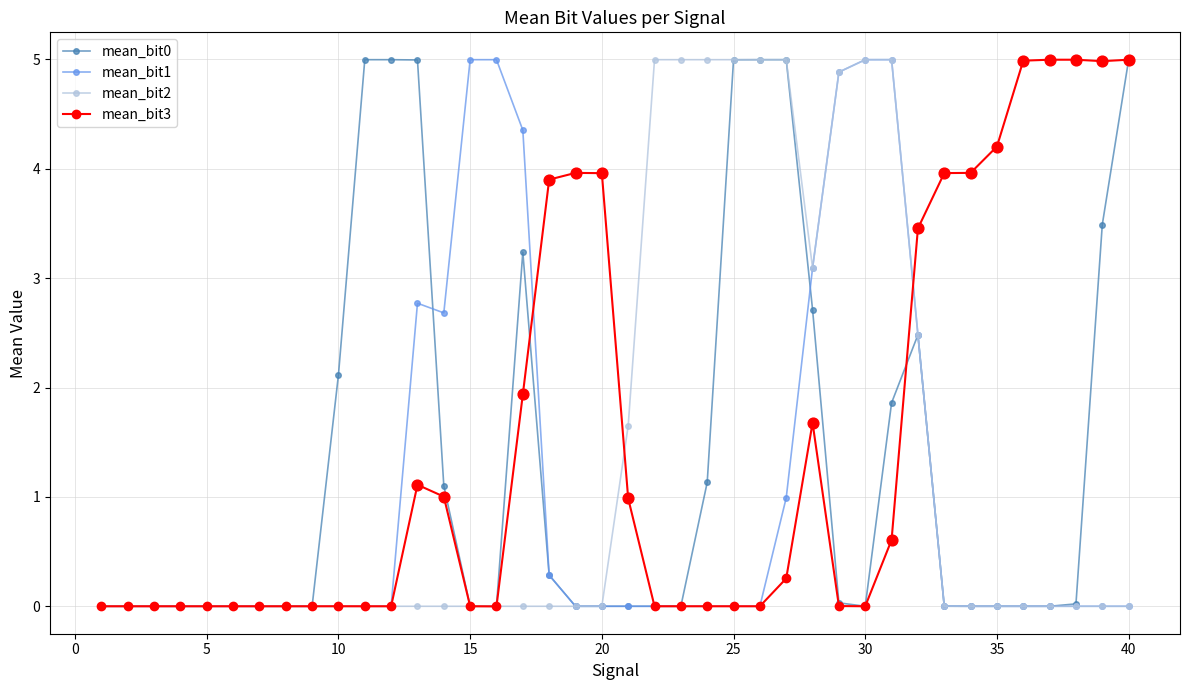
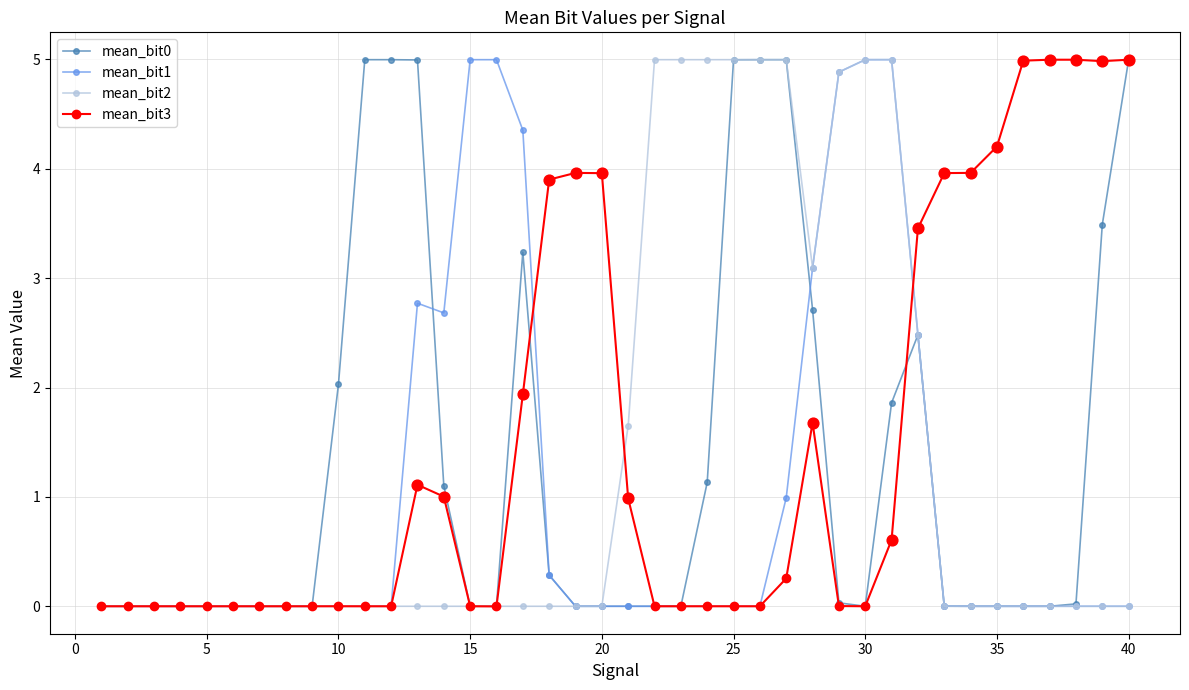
mean_bit0, 10: 2.12 -> 2.03
